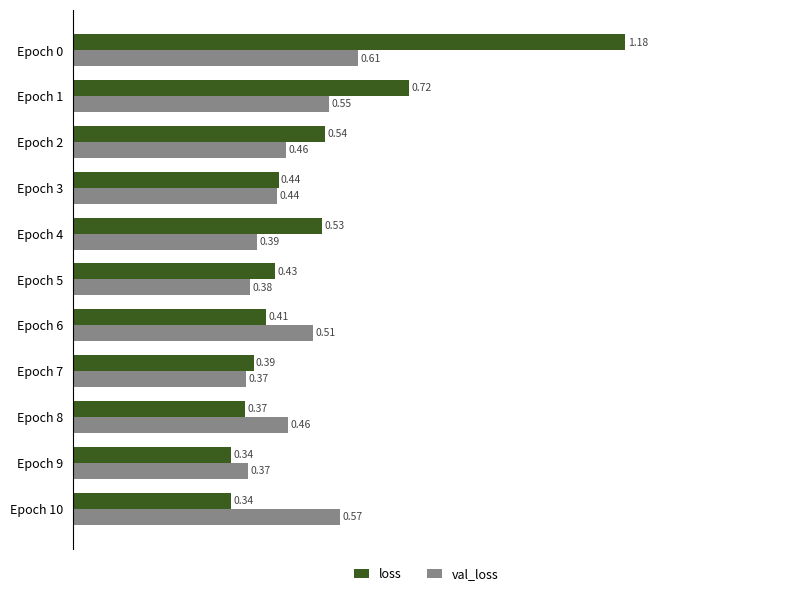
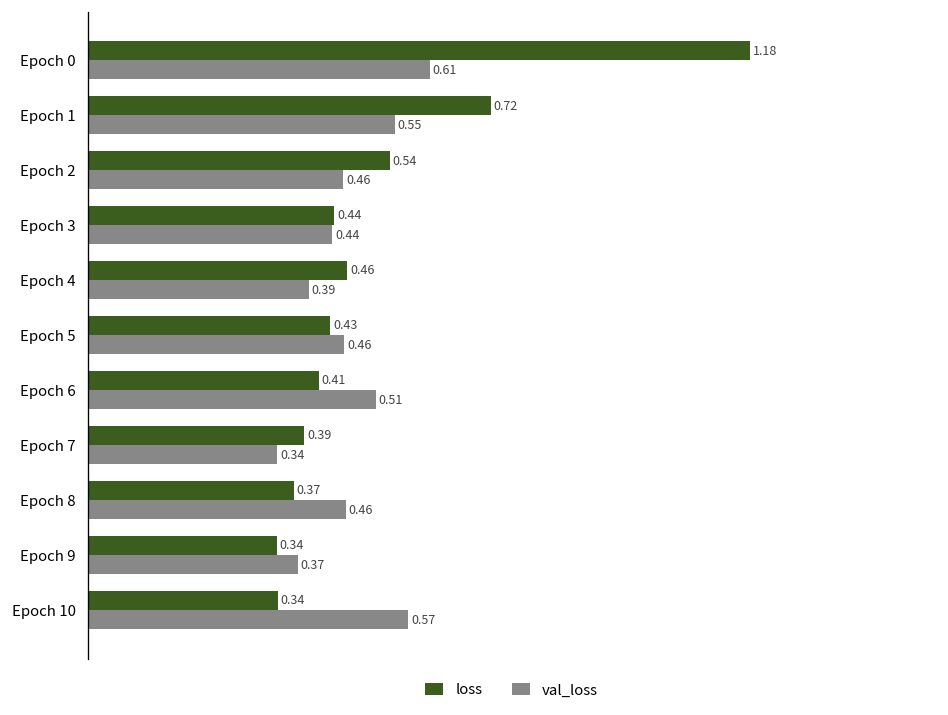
loss, Epoch 4: 0.53 -> 0.46
val_loss, Epoch 5: 0.38 -> 0.46
val_loss, Epoch 7: 0.37 -> 0.34
